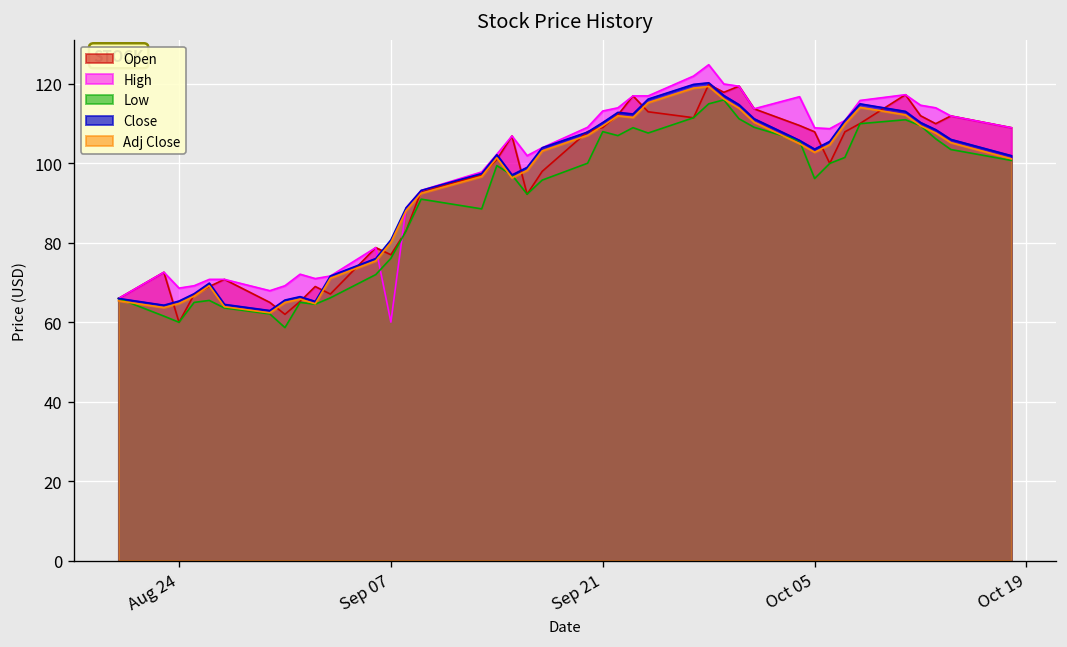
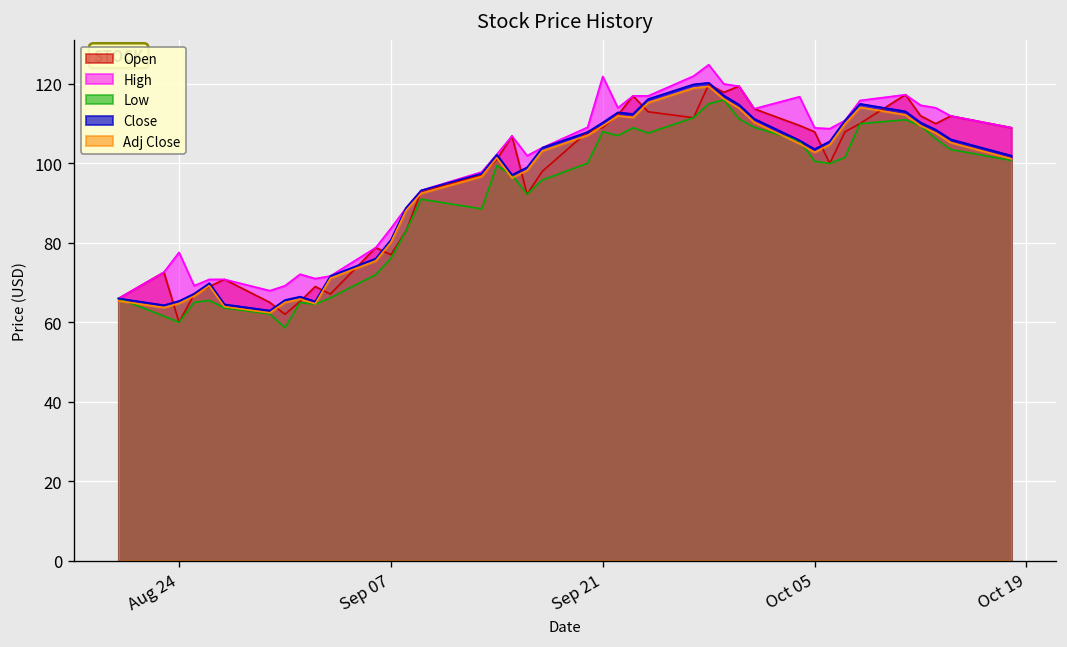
High, Aug 24: 69 -> 78
High, Sep 07: 60 -> 84
High, Sep 21: 113 -> 122
Low, Oct 05: 96 -> 101
